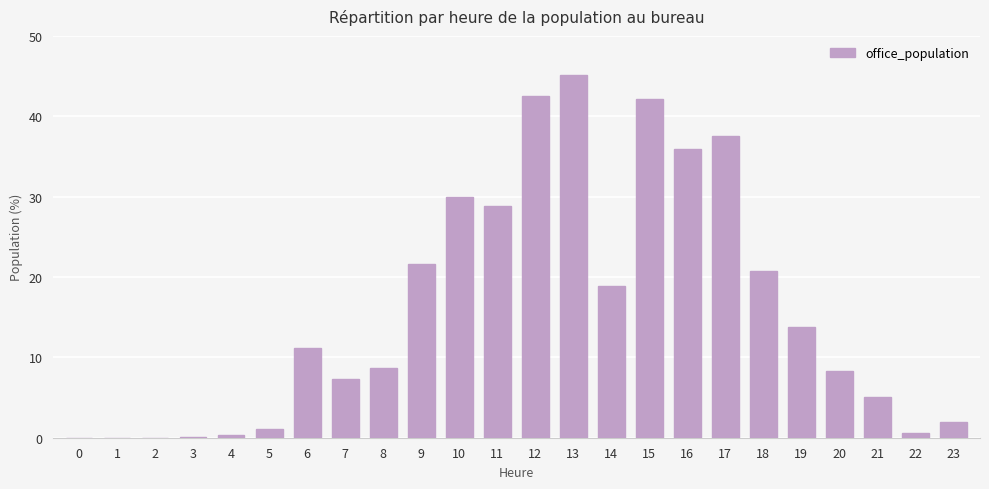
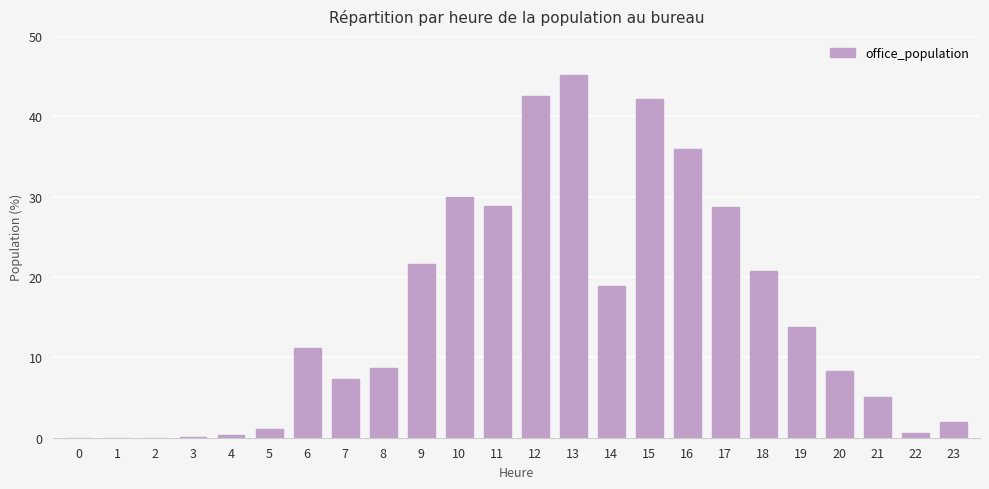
17: 38 -> 29
